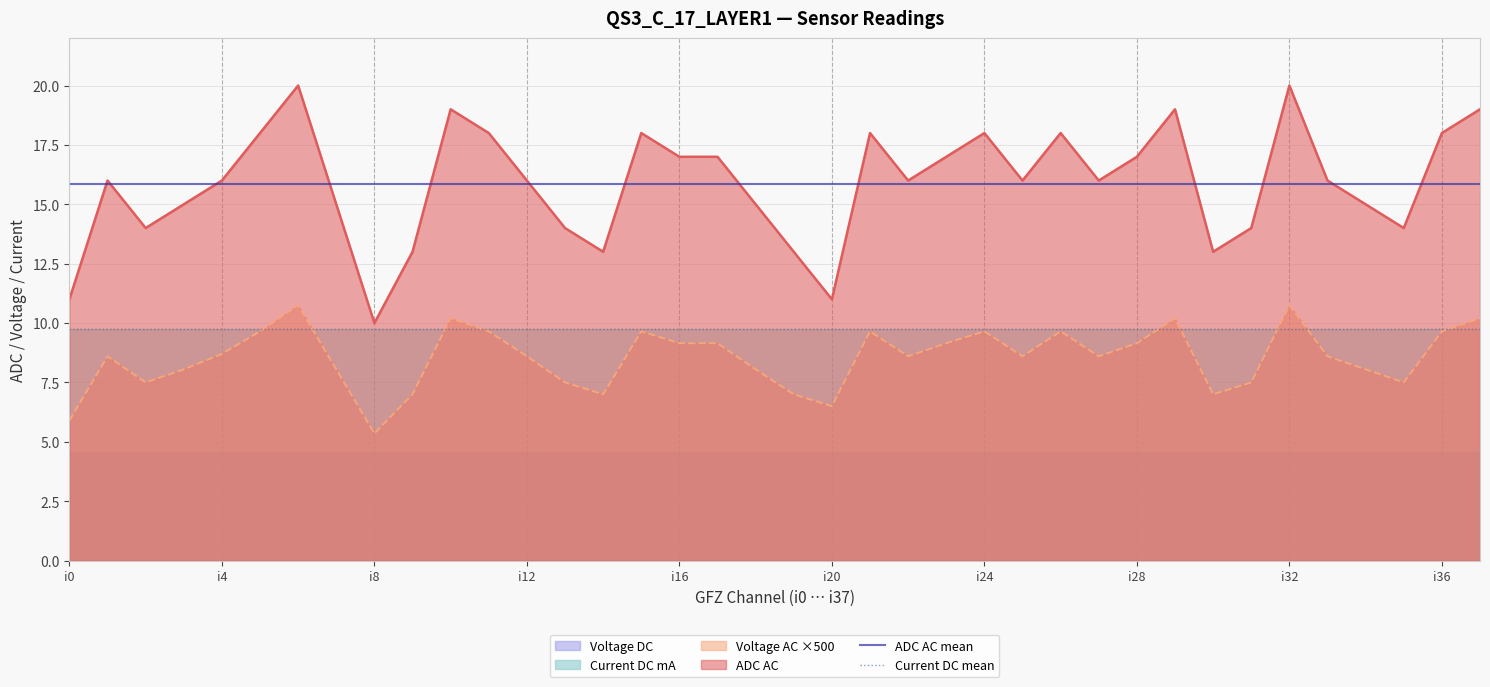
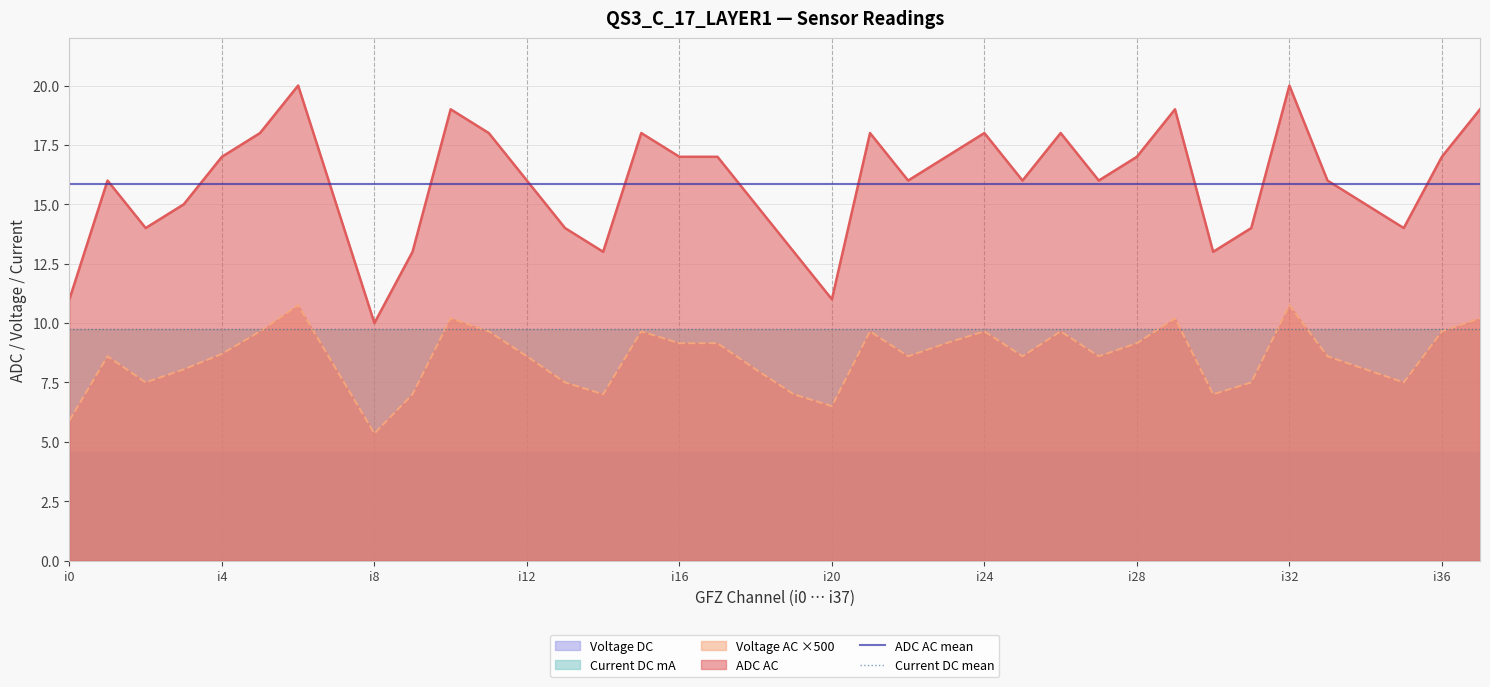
ADC AC, i4: 16 -> 17
ADC AC, i36: 18 -> 17
